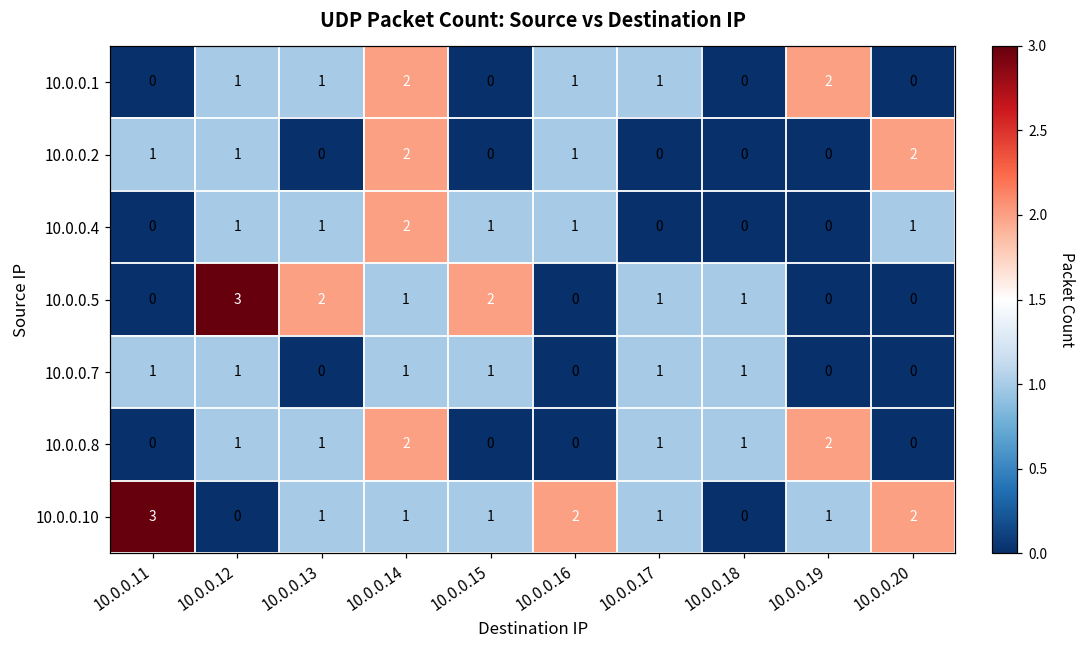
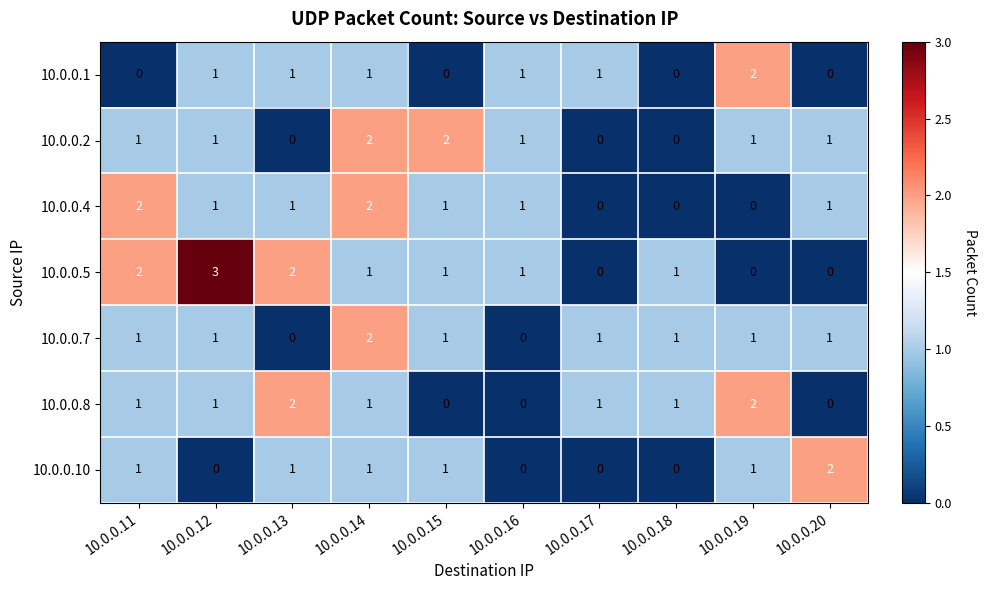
10.0.0.1, 10.0.0.14: 2 -> 1
10.0.0.2, 10.0.0.15: 0 -> 2
10.0.0.2, 10.0.0.19: 0 -> 1
10.0.0.2, 10.0.0.20: 2 -> 1
10.0.0.4, 10.0.0.11: 0 -> 2
10.0.0.5, 10.0.0.11: 0 -> 2
10.0.0.5, 10.0.0.15: 2 -> 1
10.0.0.5, 10.0.0.16: 0 -> 1
10.0.0.5, 10.0.0.17: 1 -> 0
10.0.0.7, 10.0.0.14: 1 -> 2
10.0.0.7, 10.0.0.19: 0 -> 1
10.0.0.7, 10.0.0.20: 0 -> 1
10.0.0.8, 10.0.0.11: 0 -> 1
10.0.0.8, 10.0.0.13: 1 -> 2
10.0.0.8, 10.0.0.14: 2 -> 1
10.0.0.10, 10.0.0.11: 3 -> 1
10.0.0.10, 10.0.0.16: 2 -> 0
10.0.0.10, 10.0.0.17: 1 -> 0
